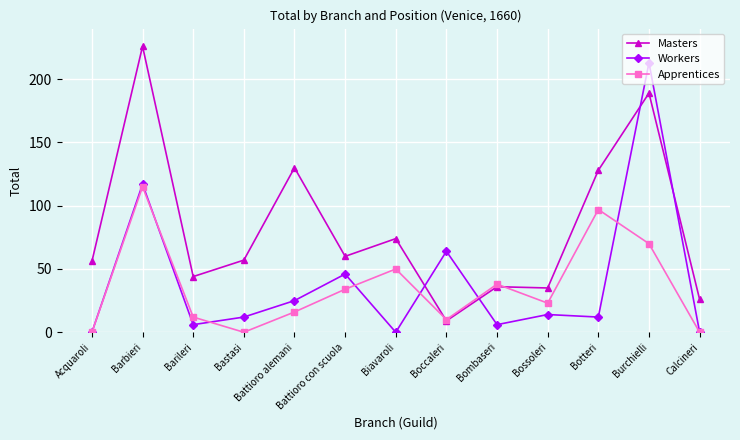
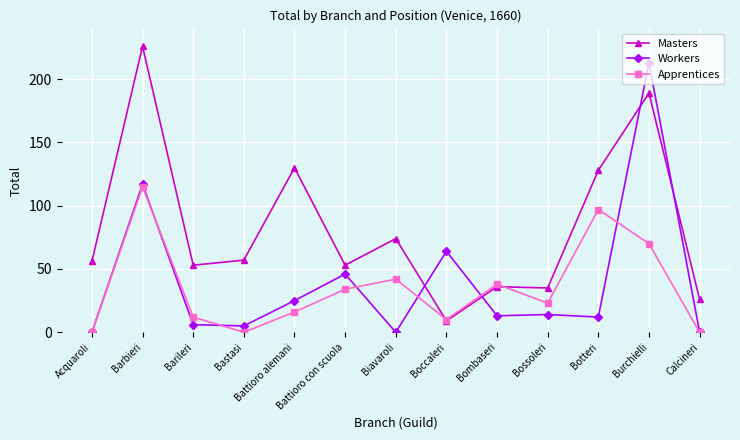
Masters, Barileri: 44 -> 53
Workers, Bastasi: 12 -> 5
Masters, Battioro con scuola: 60 -> 53
Apprentices, Biavaroli: 50 -> 42
Workers, Bombaseri: 6 -> 13
